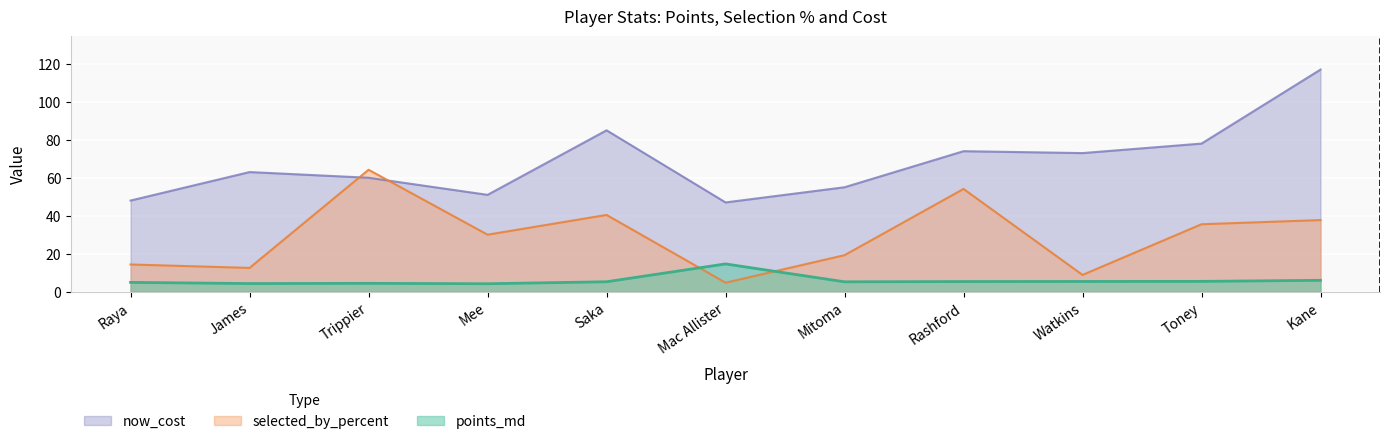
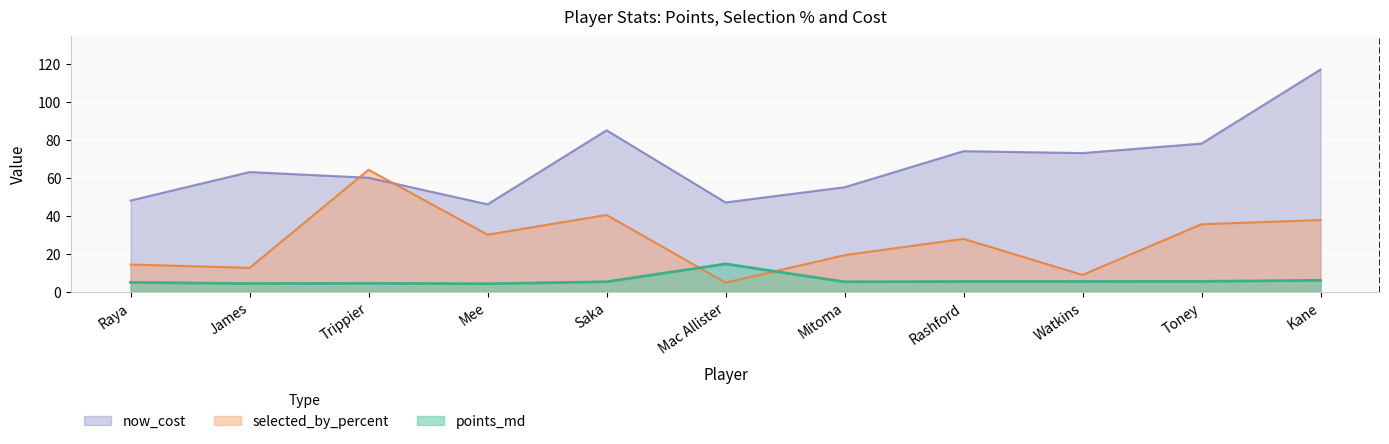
now_cost, Mee: 51 -> 46
selected_by_percent, Rashford: 54 -> 28
